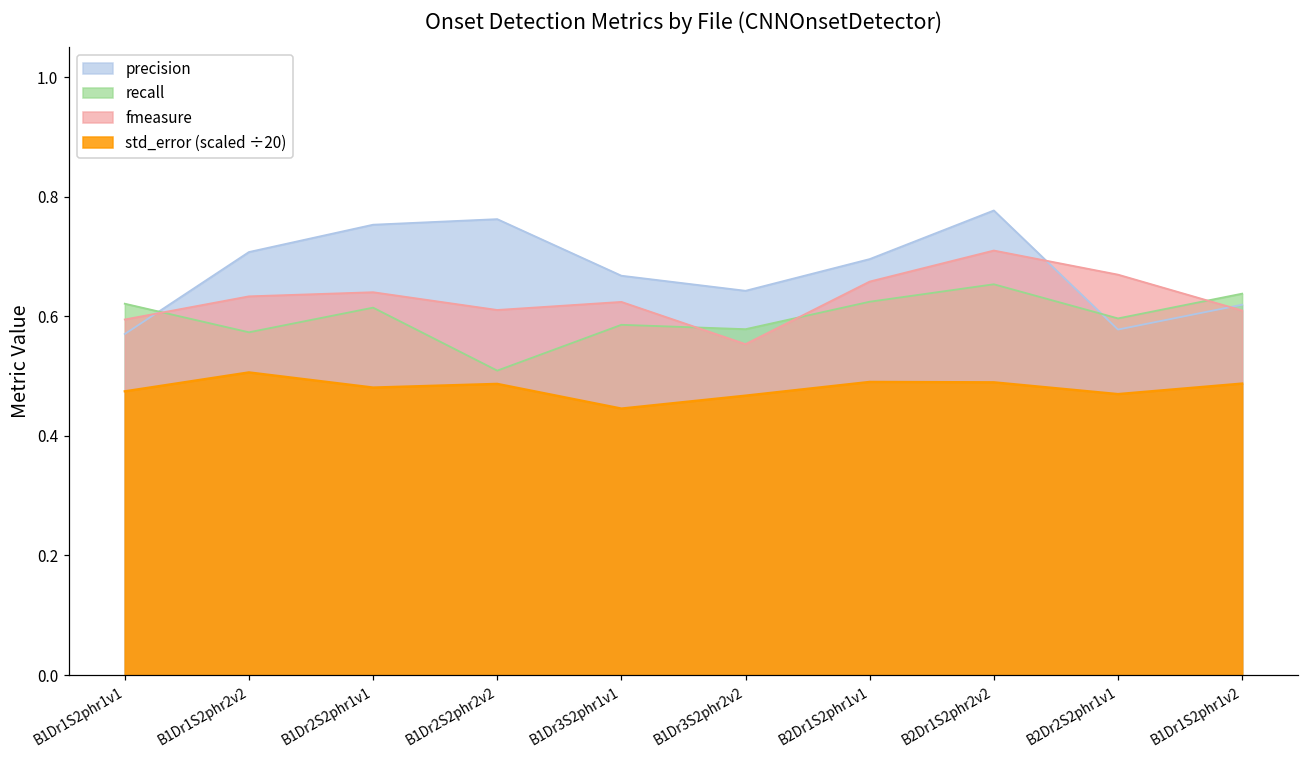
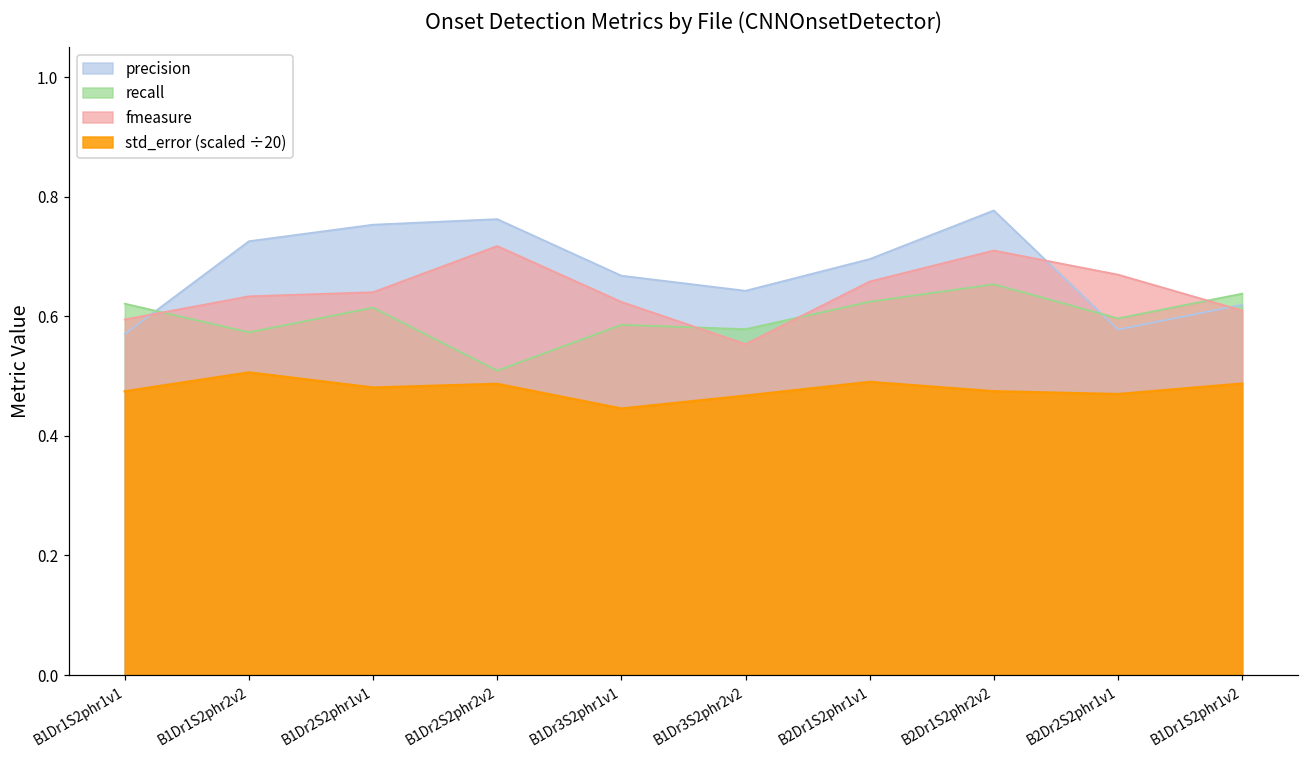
precision, B1Dr1S2phr2v2: 0.71 -> 0.73
fmeasure, B1Dr2S2phr2v2: 0.61 -> 0.72
std_error (scaled ÷20), B2Dr1S2phr2v2: 0.49 -> 0.47
